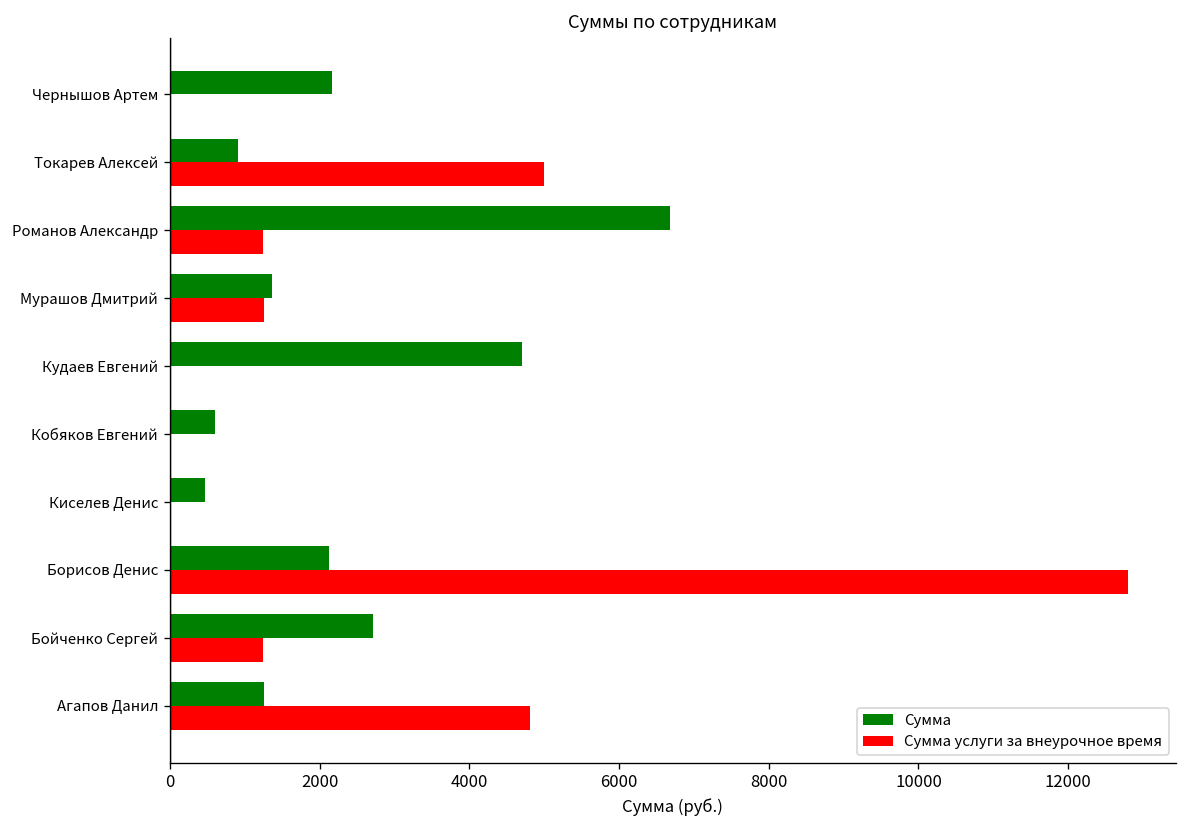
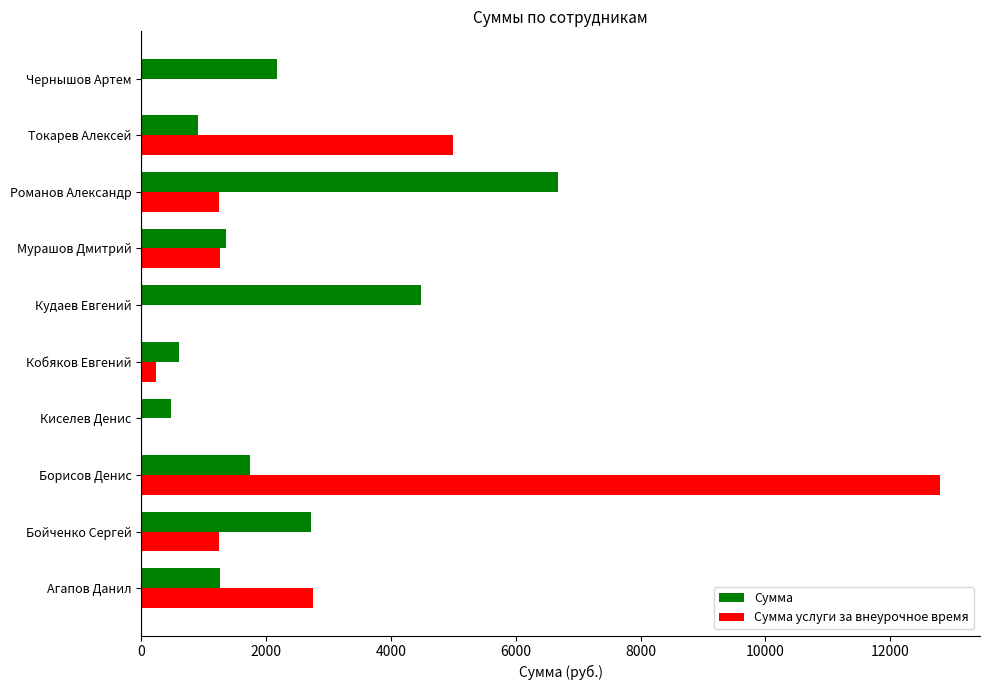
Сумма, Кудаев Евгений: 4700 -> 4500
Сумма услуги за внеурочное время, Кобяков Евгений: 0 -> 200
Сумма, Борисов Денис: 2100 -> 1700
Сумма услуги за внеурочное время, Агапов Данил: 4800 -> 2800
